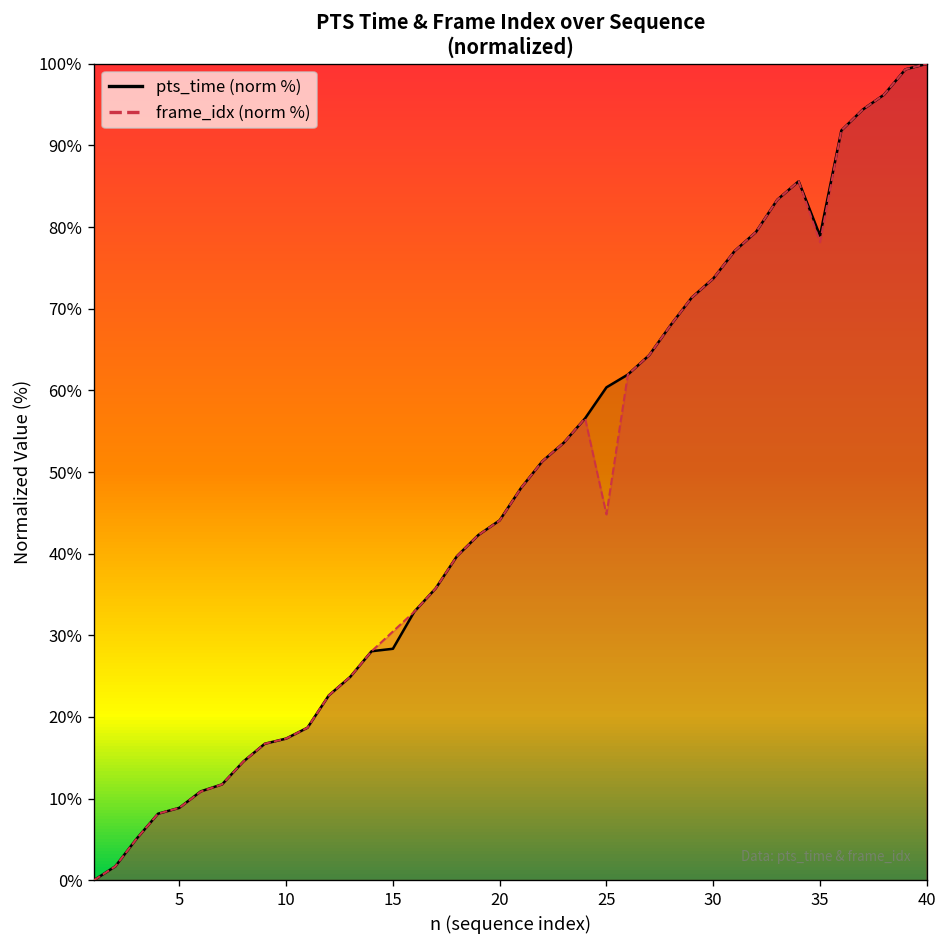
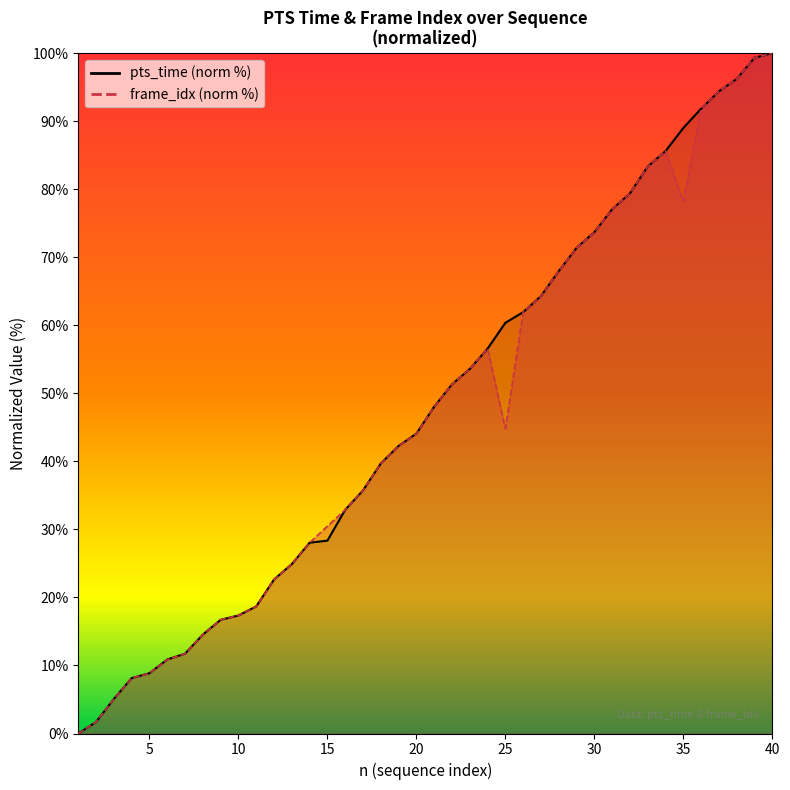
pts_time (norm %), 35: 79% -> 89%
